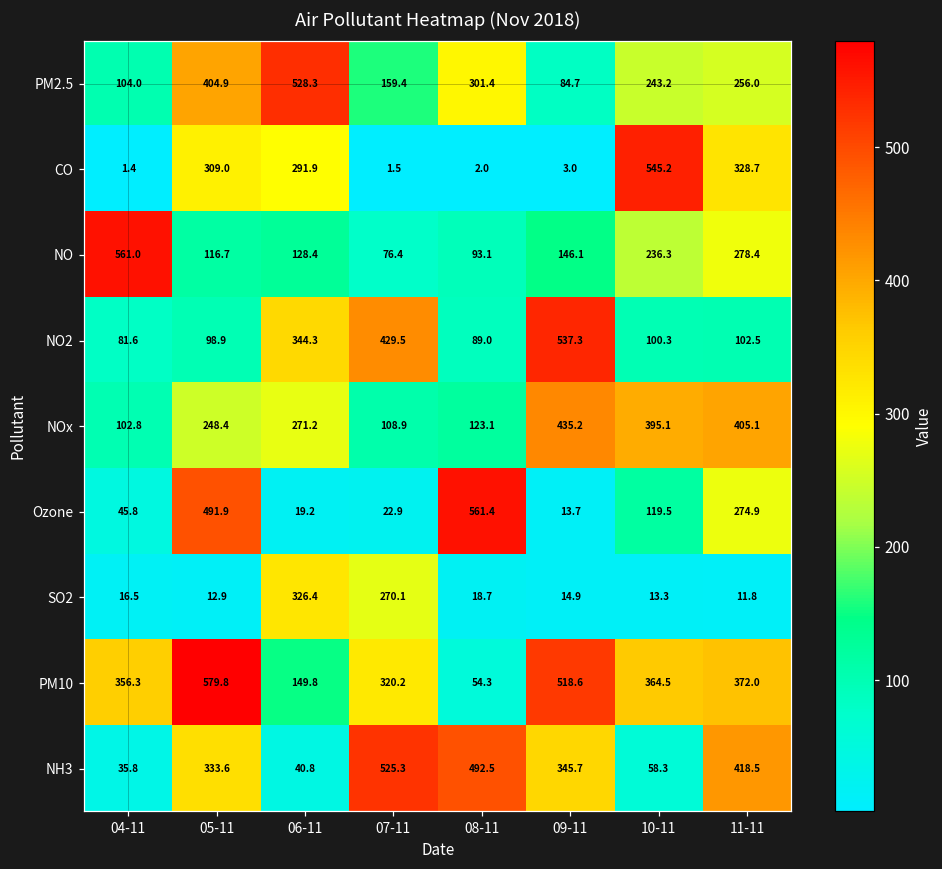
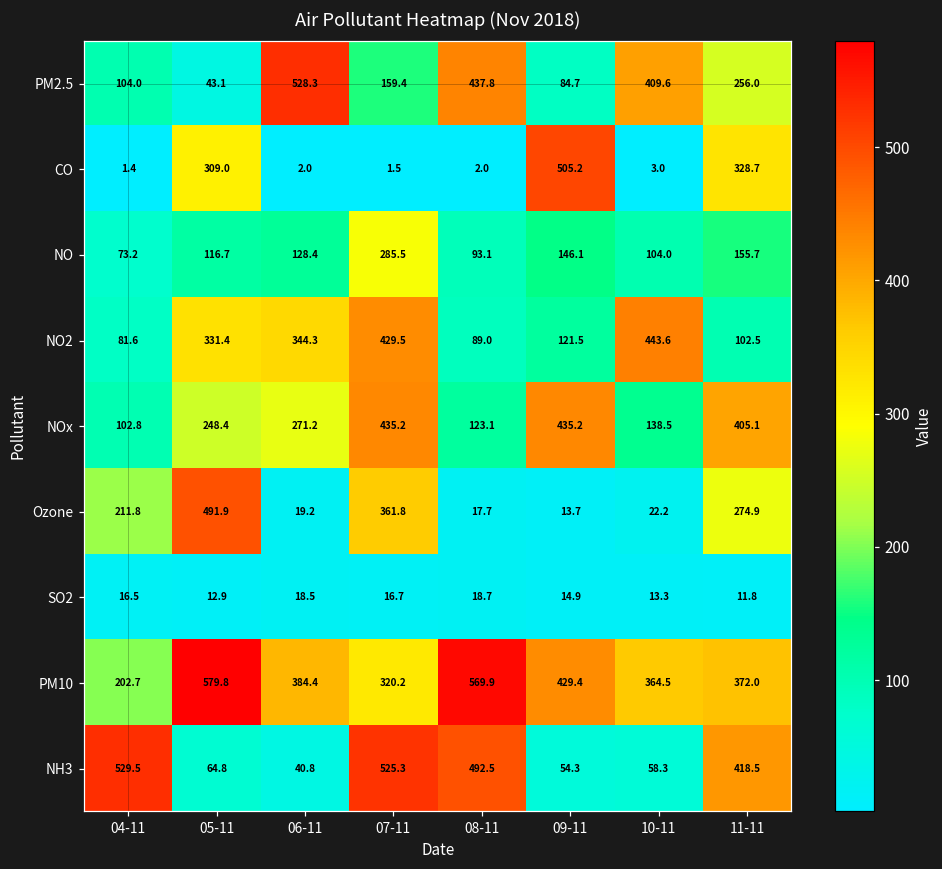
PM2.5, 05-11: 404.9 -> 43.1
PM2.5, 08-11: 301.4 -> 437.8
PM2.5, 10-11: 243.2 -> 409.6
CO, 06-11: 291.9 -> 2.0
CO, 09-11: 3.0 -> 505.2
CO, 10-11: 545.2 -> 3.0
NO, 04-11: 561.0 -> 73.2
NO, 07-11: 76.4 -> 285.5
NO, 10-11: 236.3 -> 104.0
NO, 11-11: 278.4 -> 155.7
NO2, 05-11: 98.9 -> 331.4
NO2, 09-11: 537.3 -> 121.5
NO2, 10-11: 100.3 -> 443.6
NOx, 07-11: 108.9 -> 435.2
NOx, 10-11: 395.1 -> 138.5
Ozone, 04-11: 45.8 -> 211.8
Ozone, 07-11: 22.9 -> 361.8
Ozone, 08-11: 561.4 -> 17.7
Ozone, 10-11: 119.5 -> 22.2
SO2, 06-11: 326.4 -> 18.5
SO2, 07-11: 270.1 -> 16.7
PM10, 04-11: 356.3 -> 202.7
PM10, 06-11: 149.8 -> 384.4
PM10, 08-11: 54.3 -> 569.9
PM10, 09-11: 518.6 -> 429.4
NH3, 04-11: 35.8 -> 529.5
NH3, 05-11: 333.6 -> 64.8
NH3, 09-11: 345.7 -> 54.3
